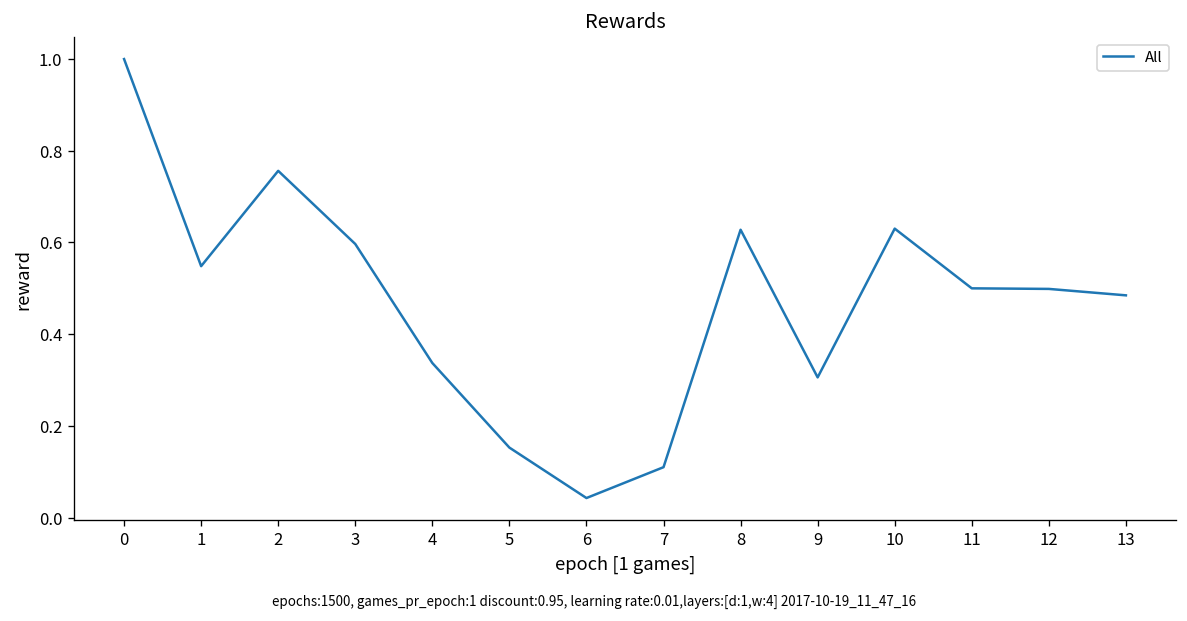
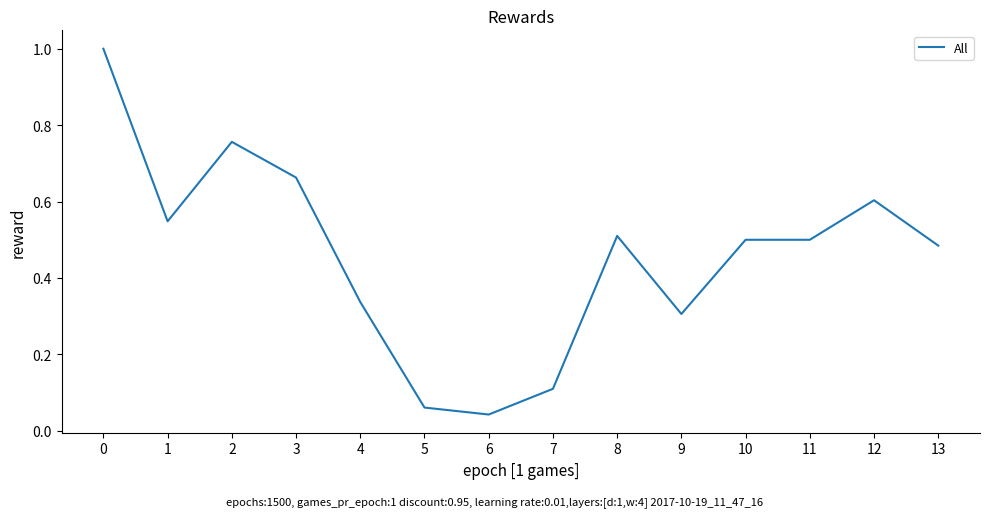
3: 0.60 -> 0.66
5: 0.15 -> 0.06
8: 0.63 -> 0.51
10: 0.63 -> 0.50
12: 0.50 -> 0.60
